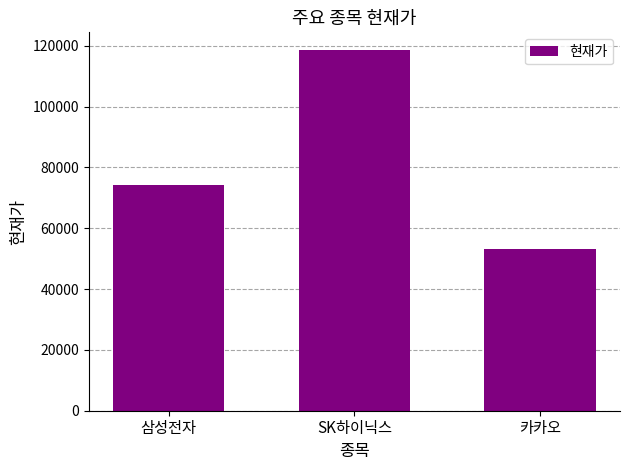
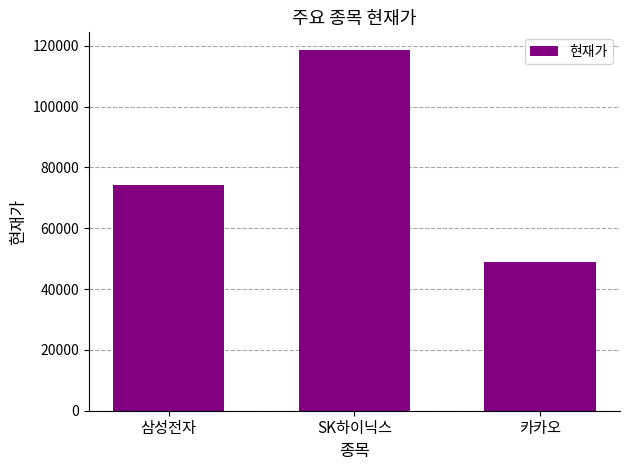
카카오: 53000 -> 49000
